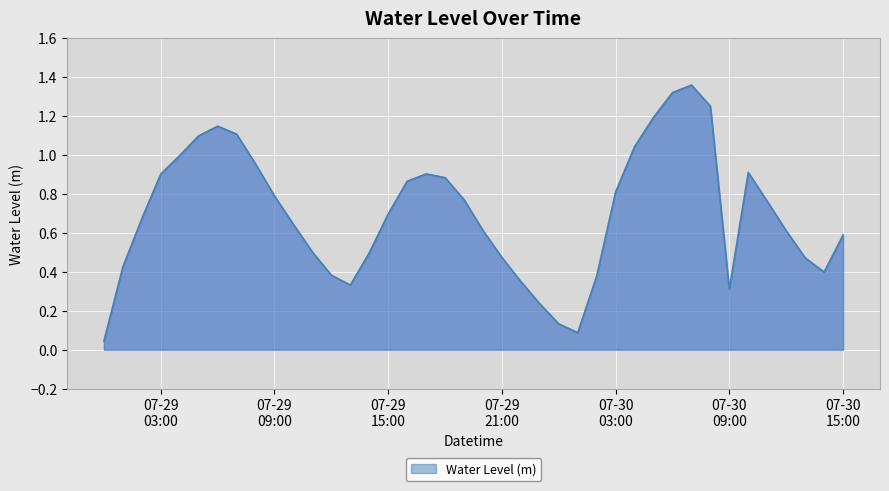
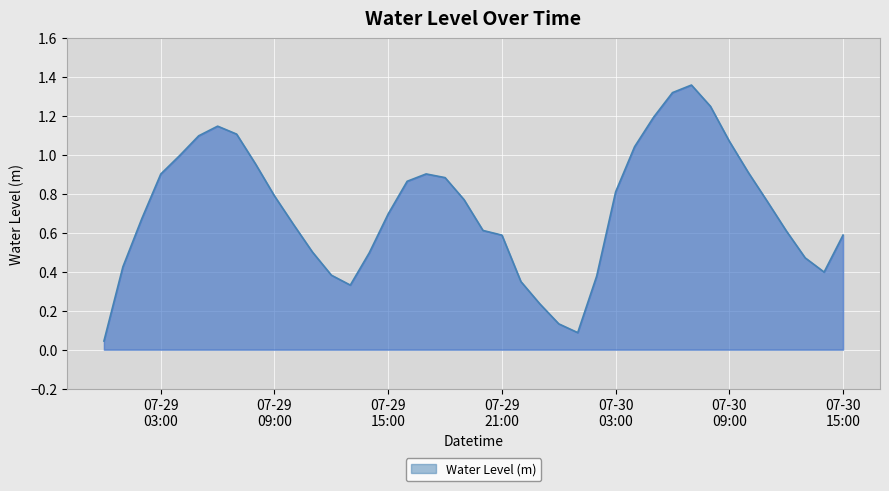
07-29 21:00: 0.47 -> 0.59
07-30 09:00: 0.31 -> 1.07
